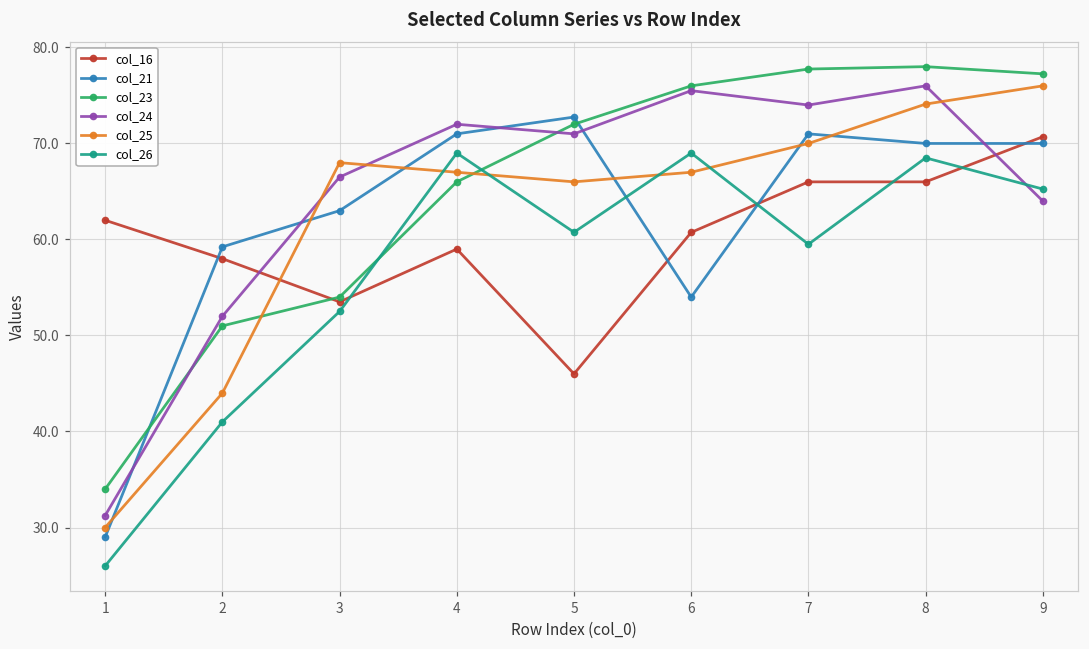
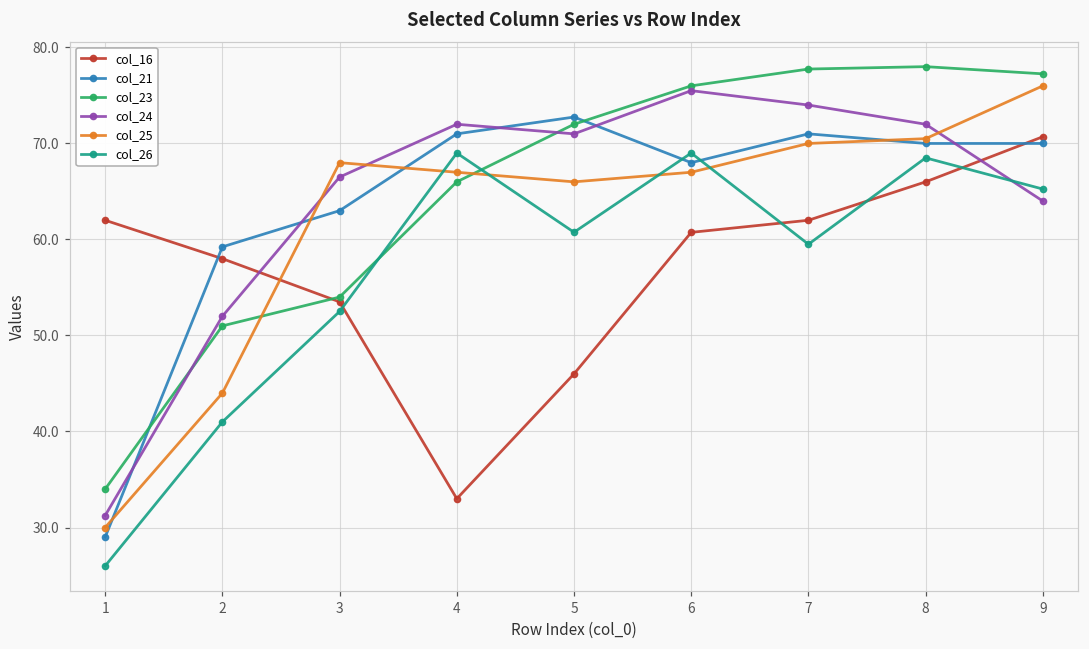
col_16, 4: 59 -> 33
col_21, 6: 54 -> 68
col_16, 7: 66 -> 62
col_24, 8: 76 -> 72
col_25, 8: 74 -> 71
